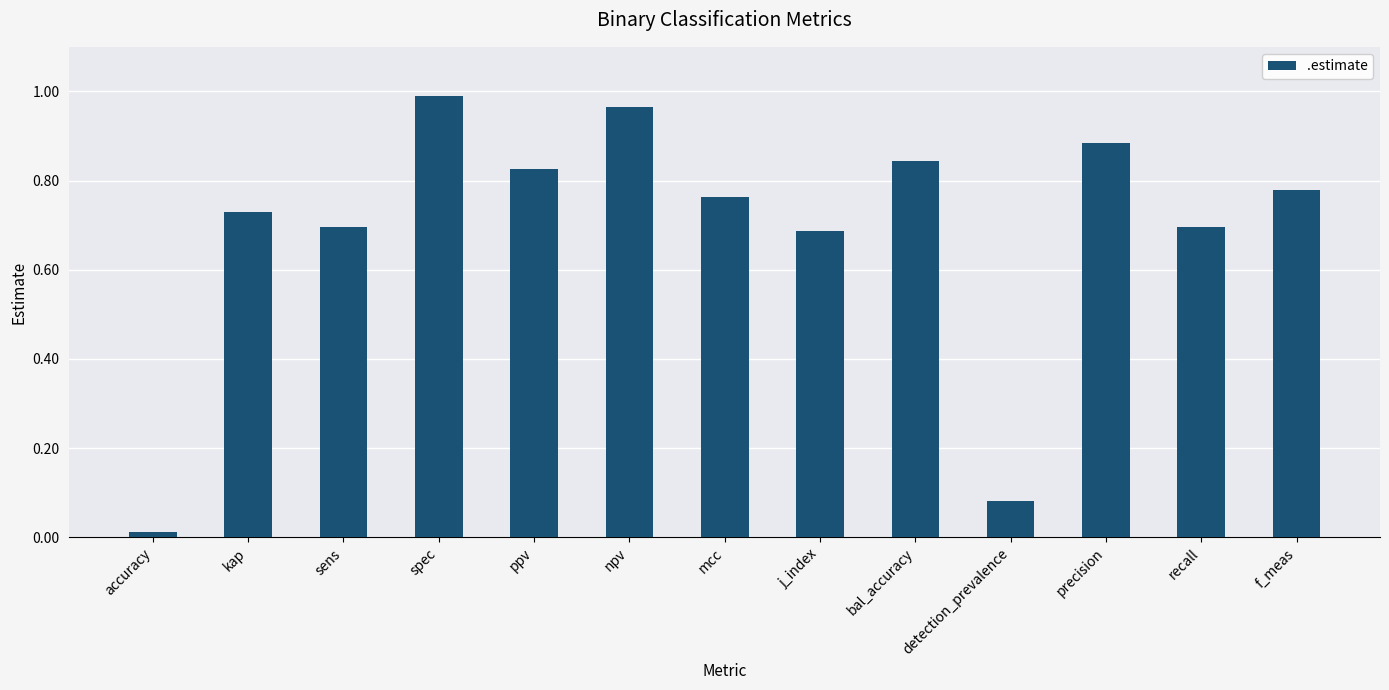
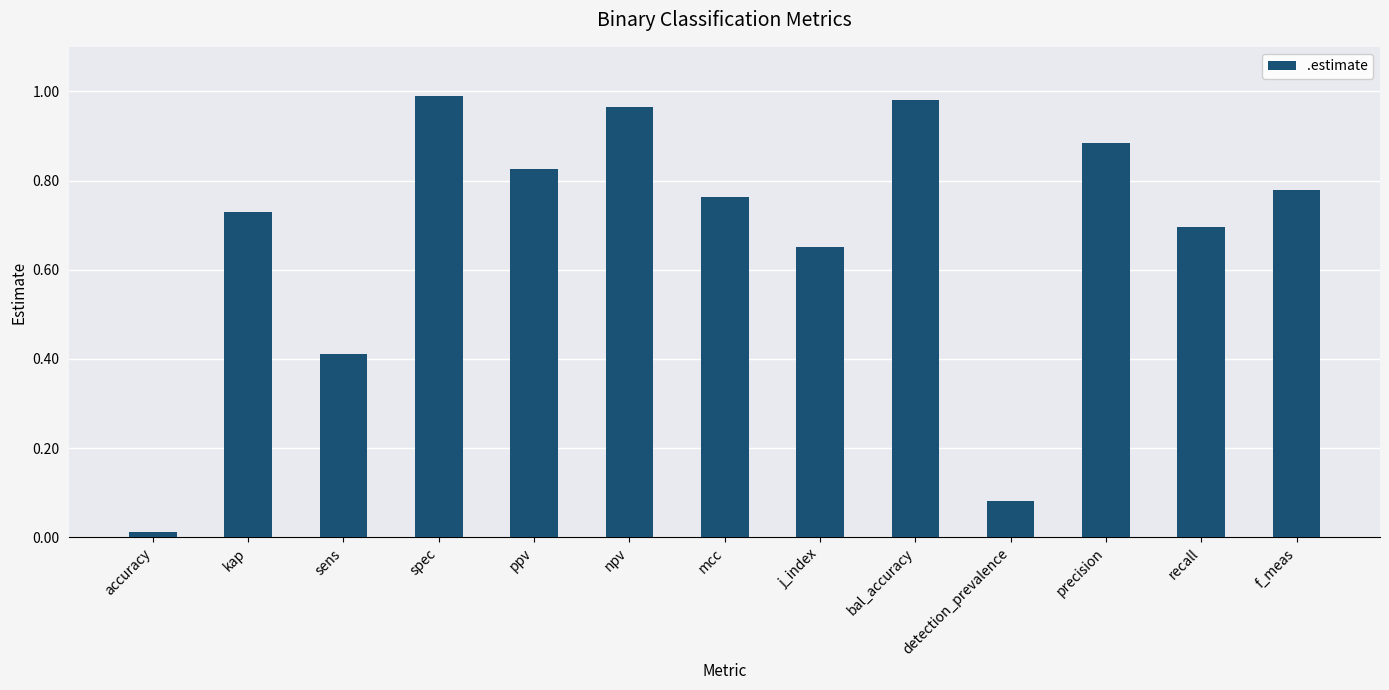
sens: 0.70 -> 0.41
j_index: 0.69 -> 0.65
bal_accuracy: 0.84 -> 0.98
